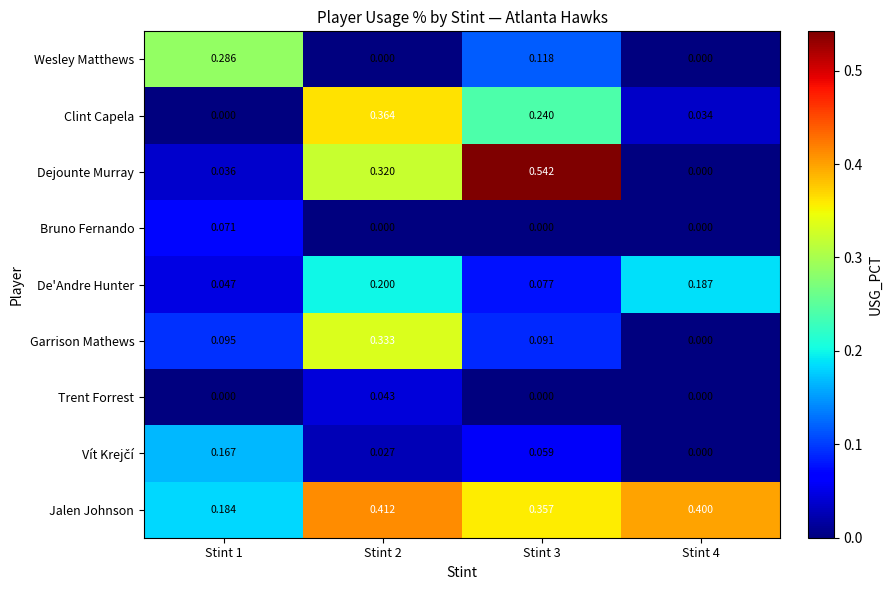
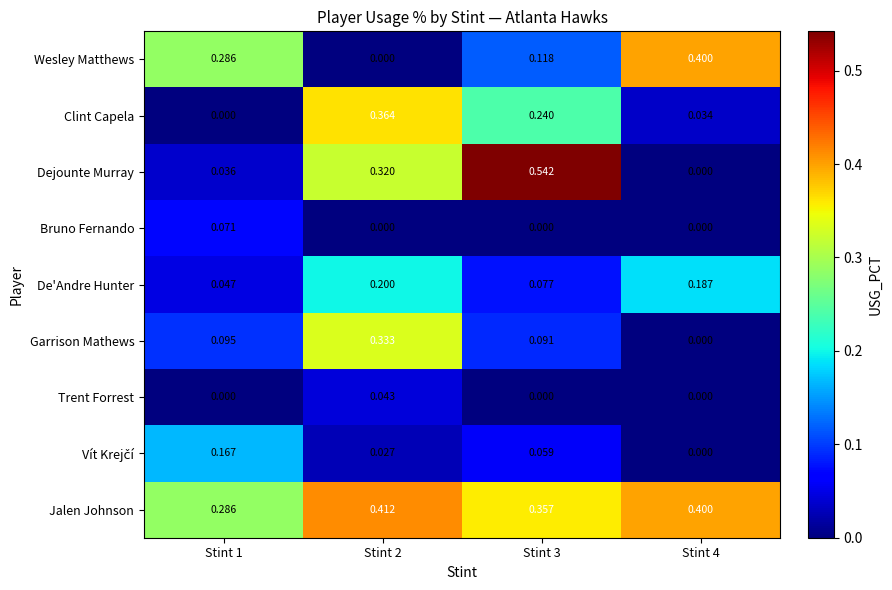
Wesley Matthews, Stint 4: 0.000 -> 0.400
Jalen Johnson, Stint 1: 0.184 -> 0.286
